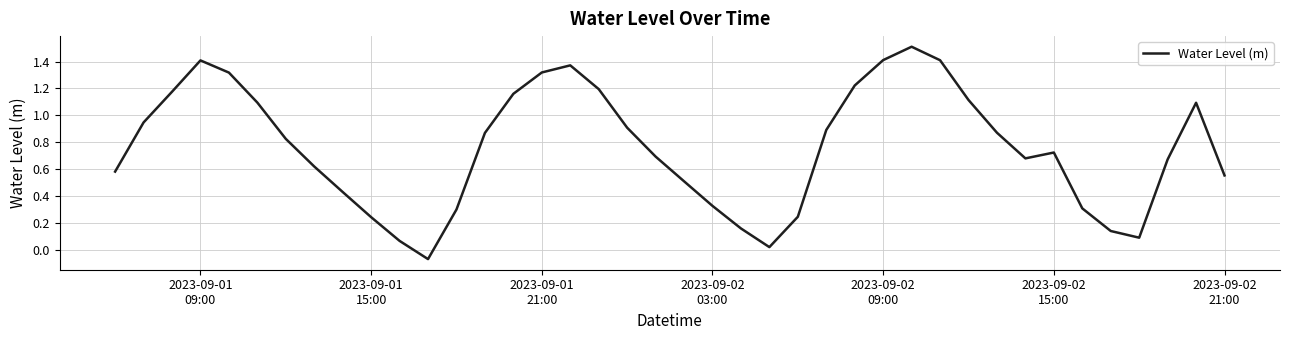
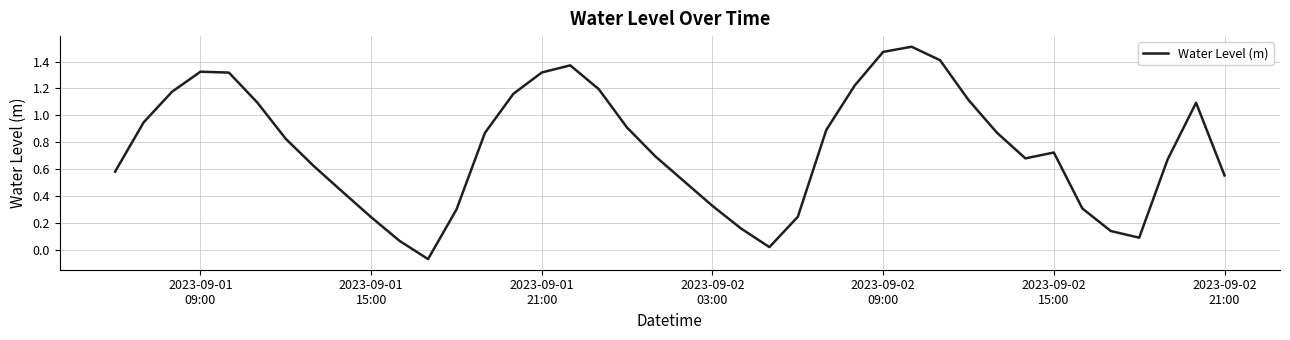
2023-09-01 09:00: 1.41 -> 1.32
2023-09-02 09:00: 1.41 -> 1.47
